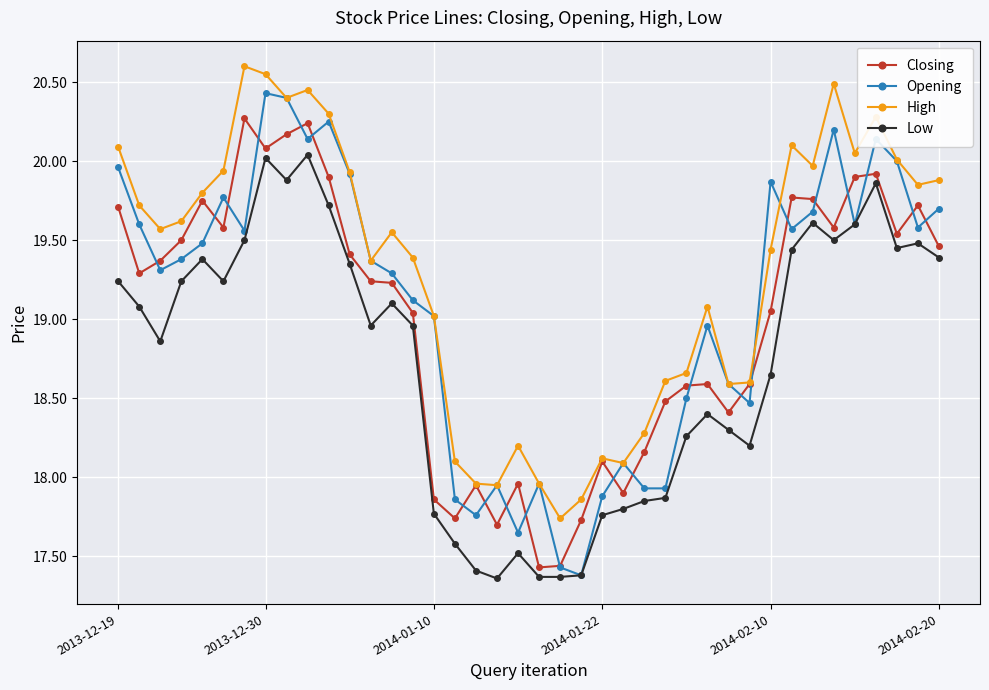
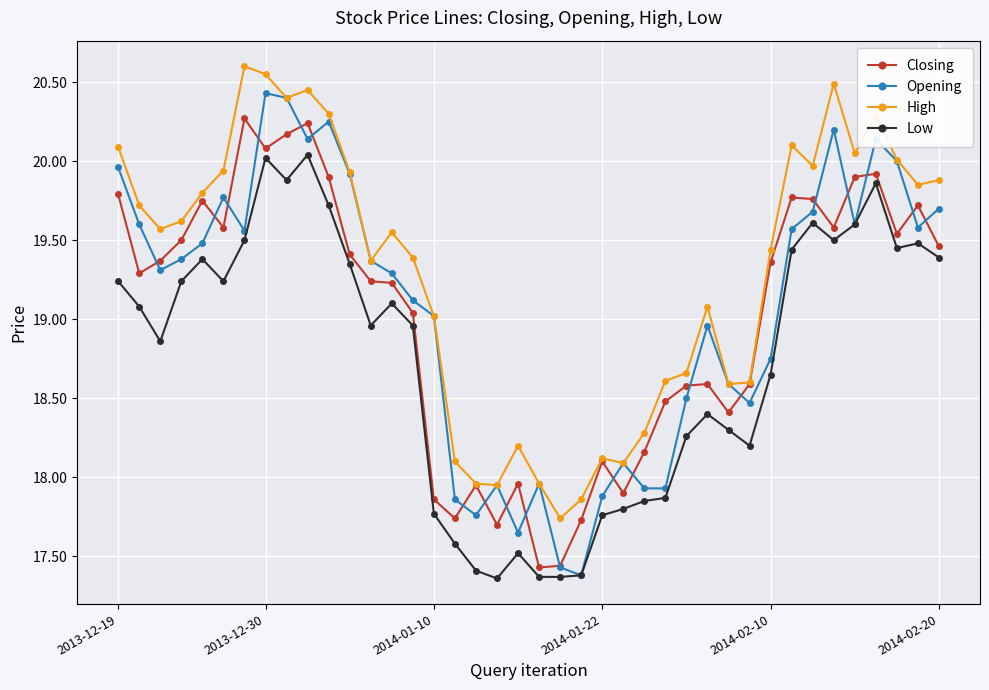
Closing, 2013-12-19: 19.71 -> 19.79
Closing, 2014-02-10: 19.05 -> 19.36
Opening, 2014-02-10: 19.87 -> 18.75
